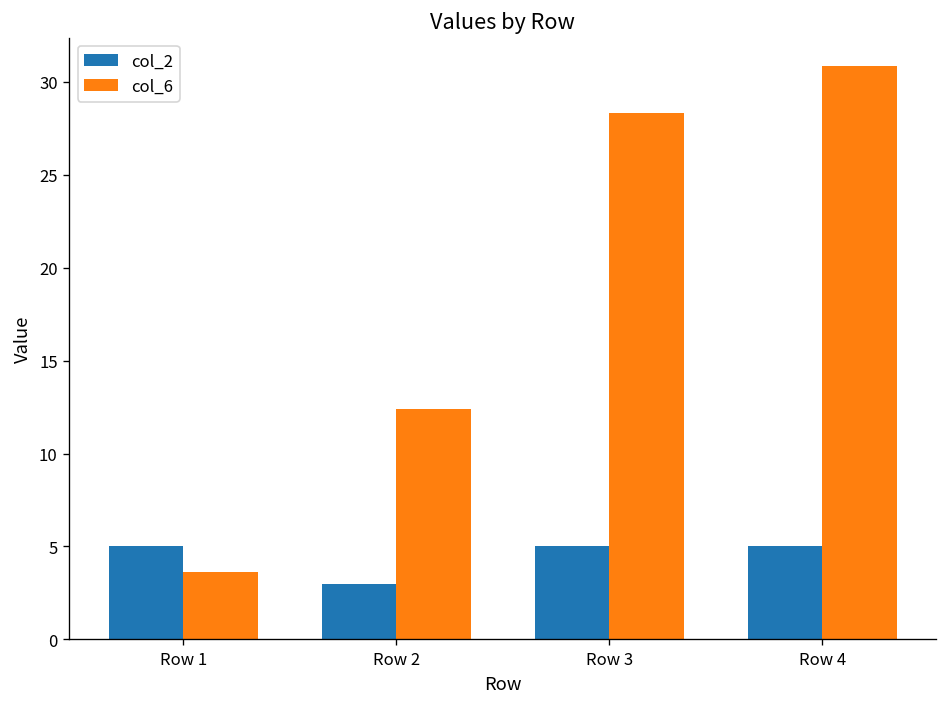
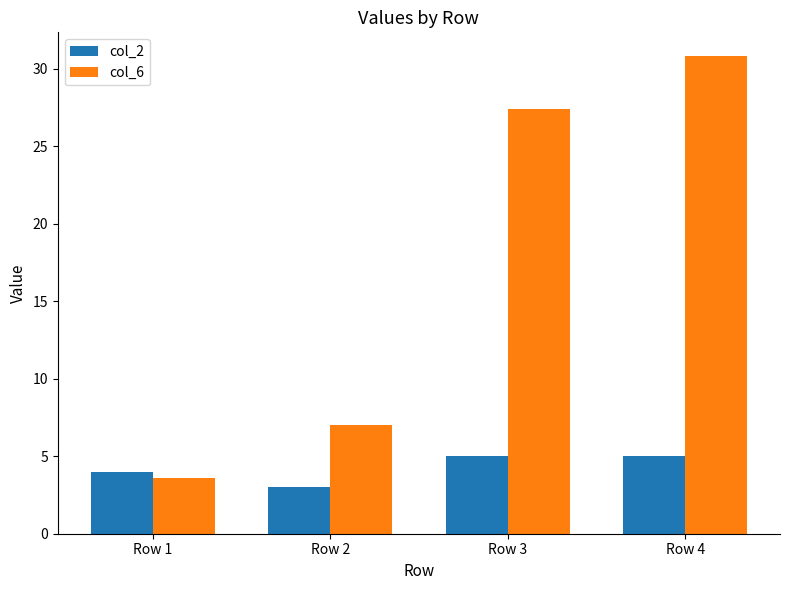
col_2, Row 1: 5 -> 4
col_6, Row 2: 12.4 -> 7.0
col_6, Row 3: 28.3 -> 27.4
